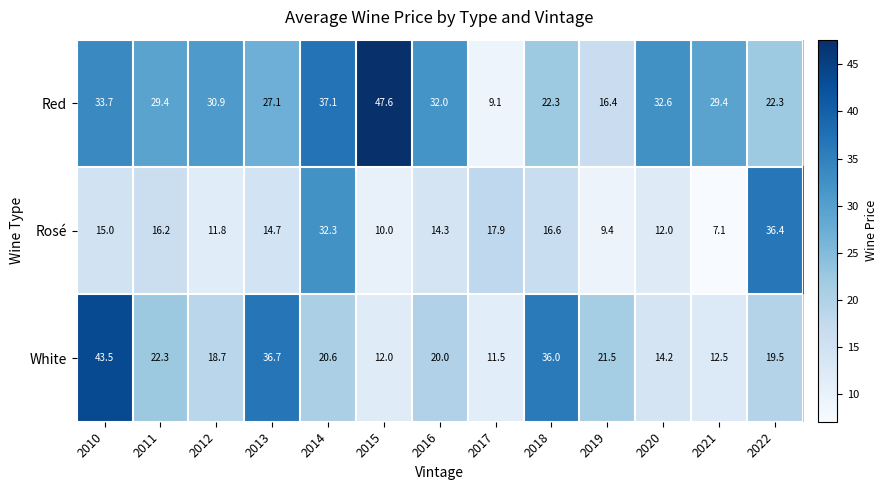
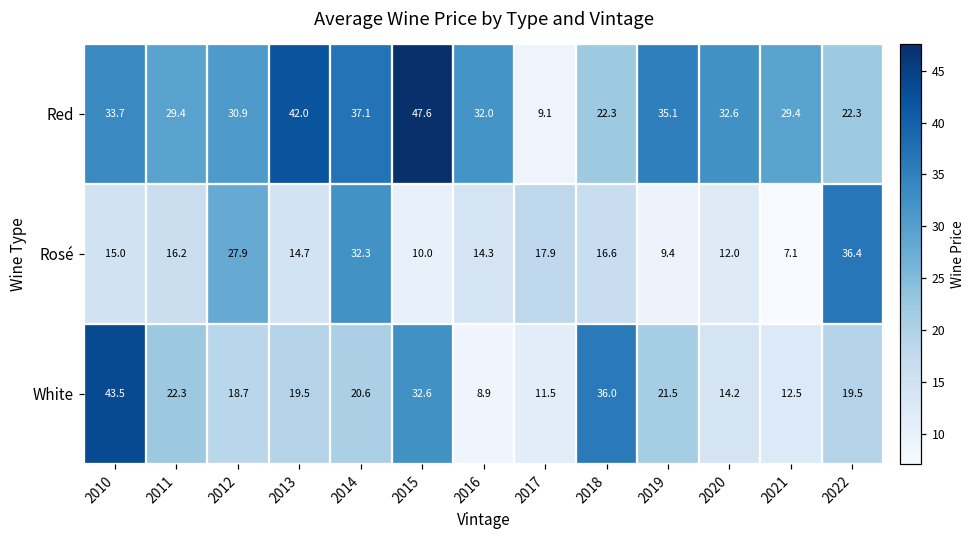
Red, 2013: 27.1 -> 42.0
Red, 2019: 16.4 -> 35.1
Rosé, 2012: 11.8 -> 27.9
White, 2013: 36.7 -> 19.5
White, 2015: 12.0 -> 32.6
White, 2016: 20.0 -> 8.9
